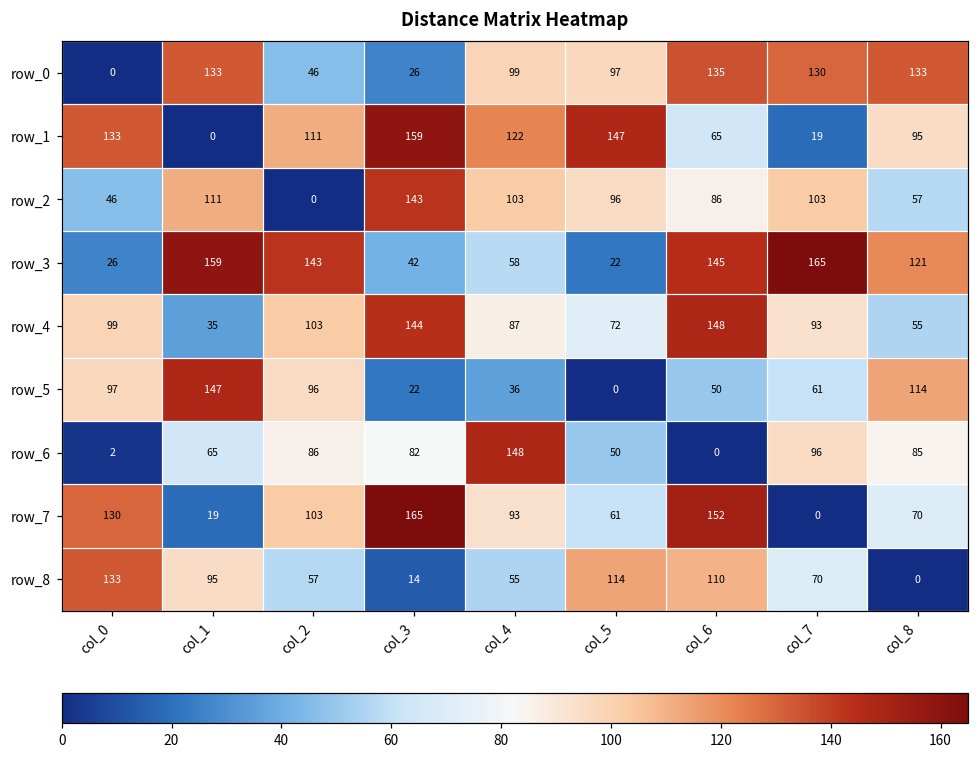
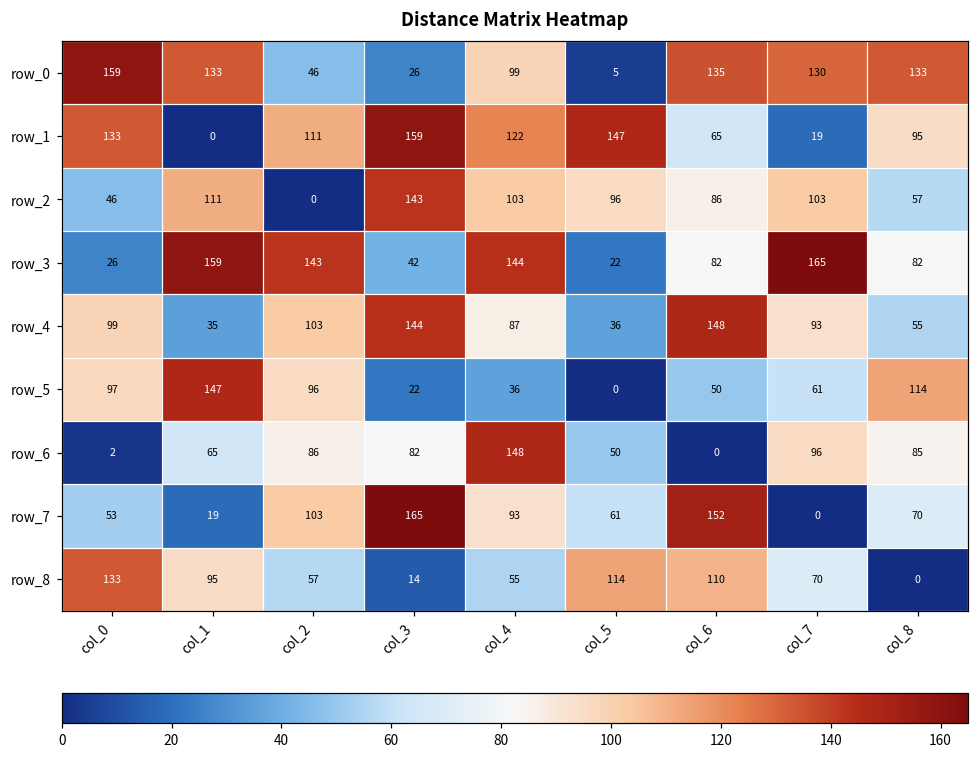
row_0, col_0: 0 -> 159
row_0, col_5: 97 -> 5
row_3, col_4: 58 -> 144
row_3, col_6: 145 -> 82
row_3, col_8: 121 -> 82
row_4, col_5: 72 -> 36
row_7, col_0: 130 -> 53
